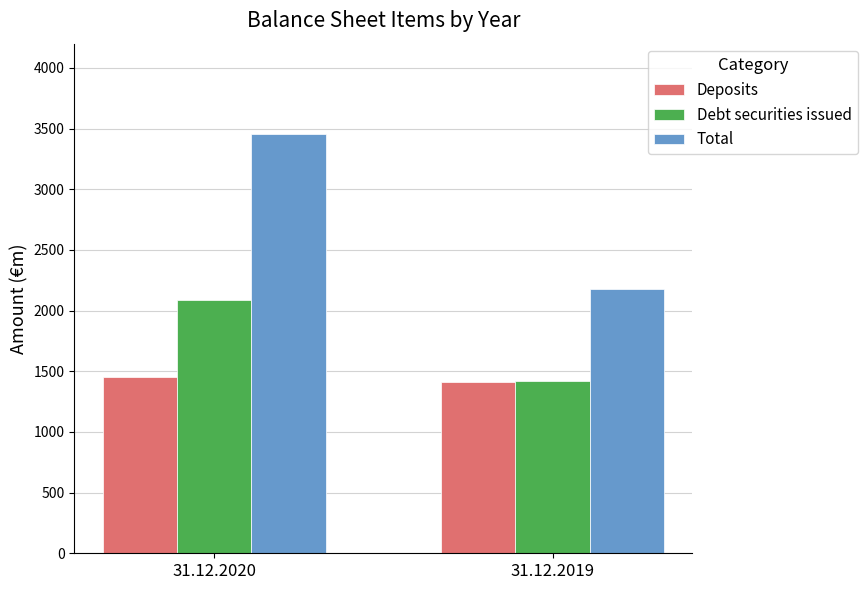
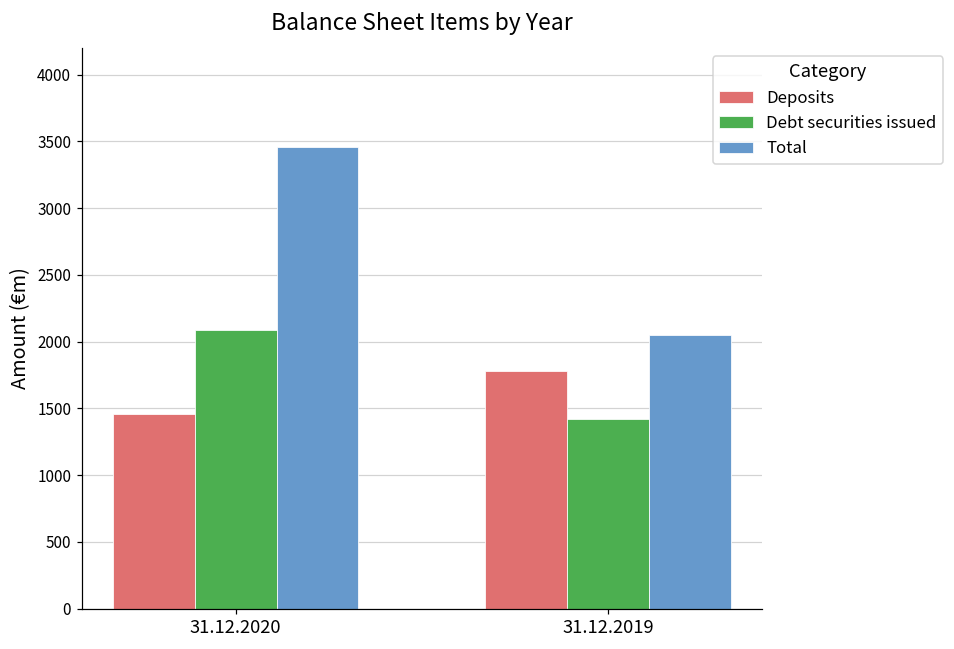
Deposits, 31.12.2019: 1410 -> 1780
Total, 31.12.2019: 2170 -> 2050
